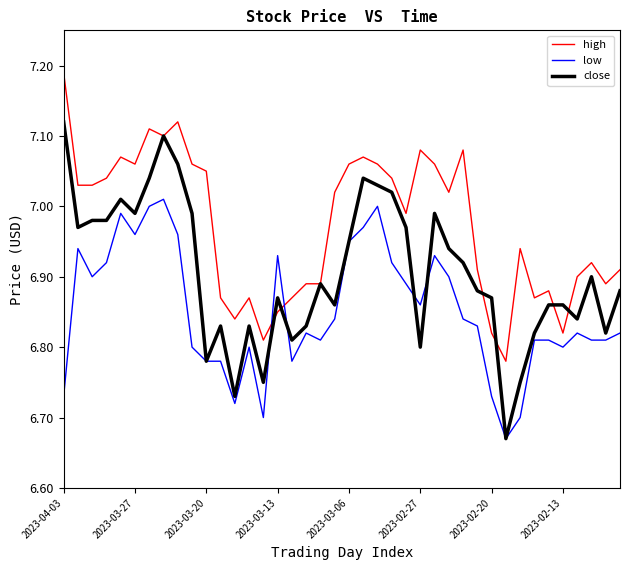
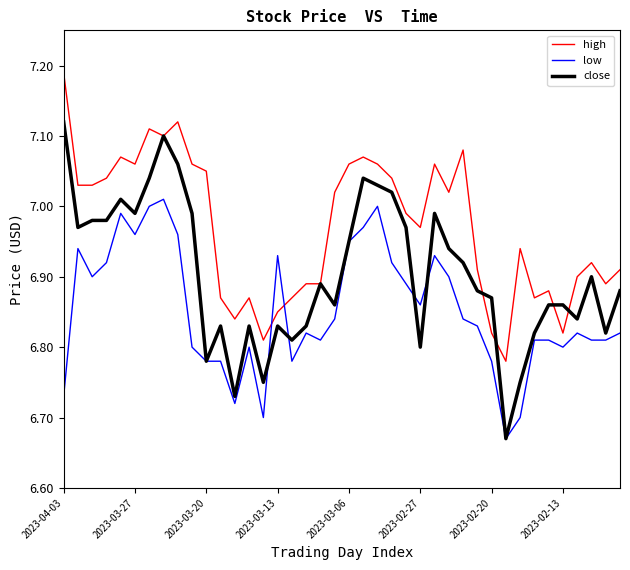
close, 2023-03-13: 6.87 -> 6.83
high, 2023-02-27: 7.08 -> 6.97
low, 2023-02-20: 6.73 -> 6.78
